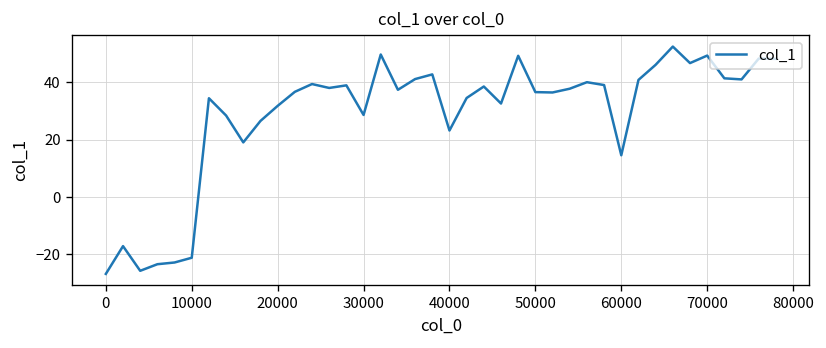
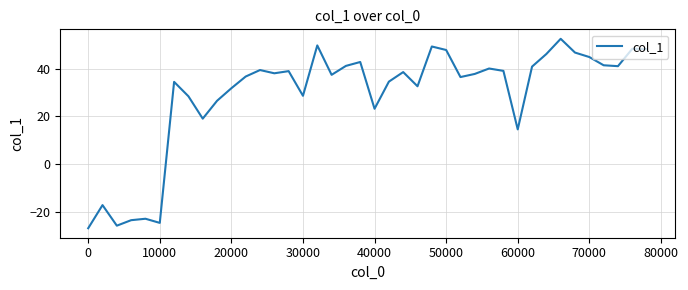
10000: -21 -> -25
50000: 37 -> 48
70000: 49 -> 45
